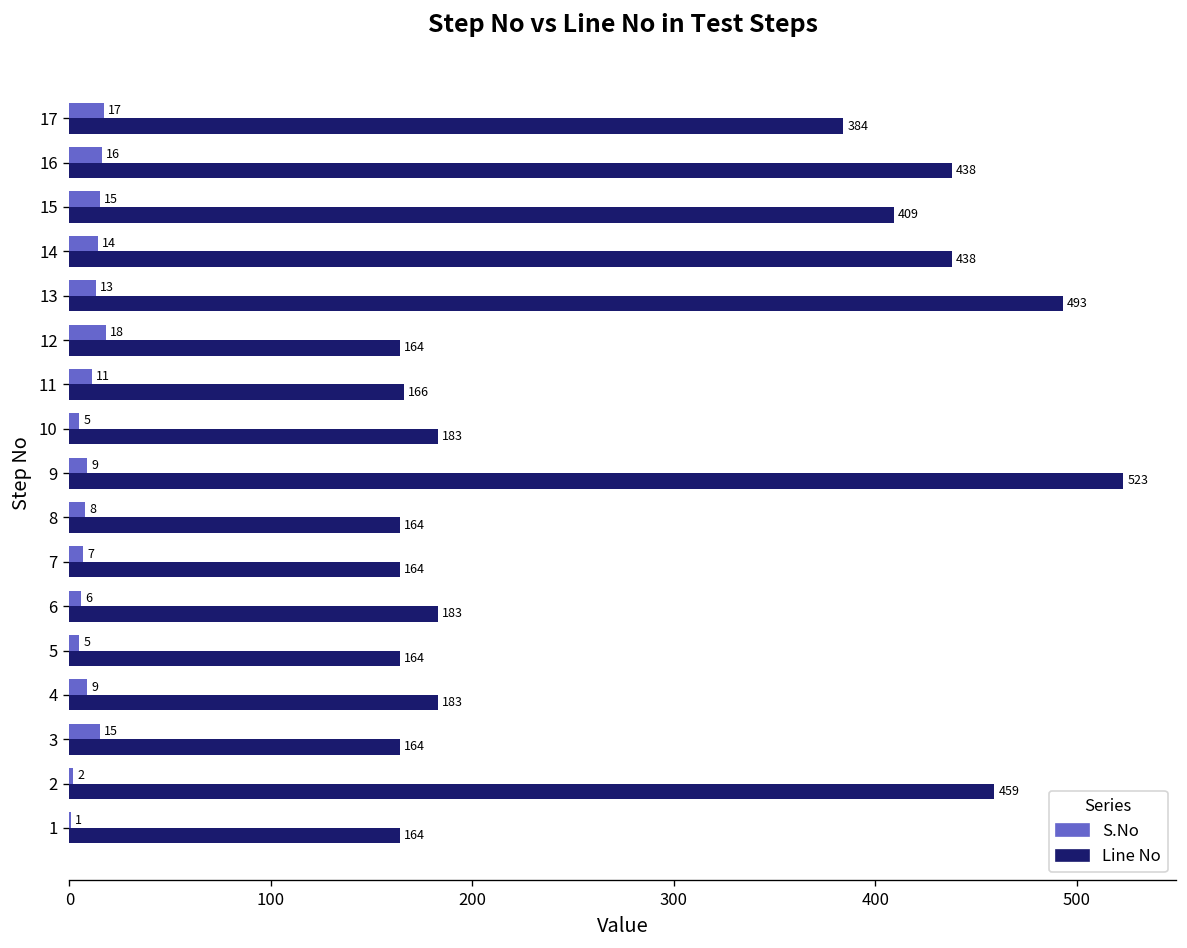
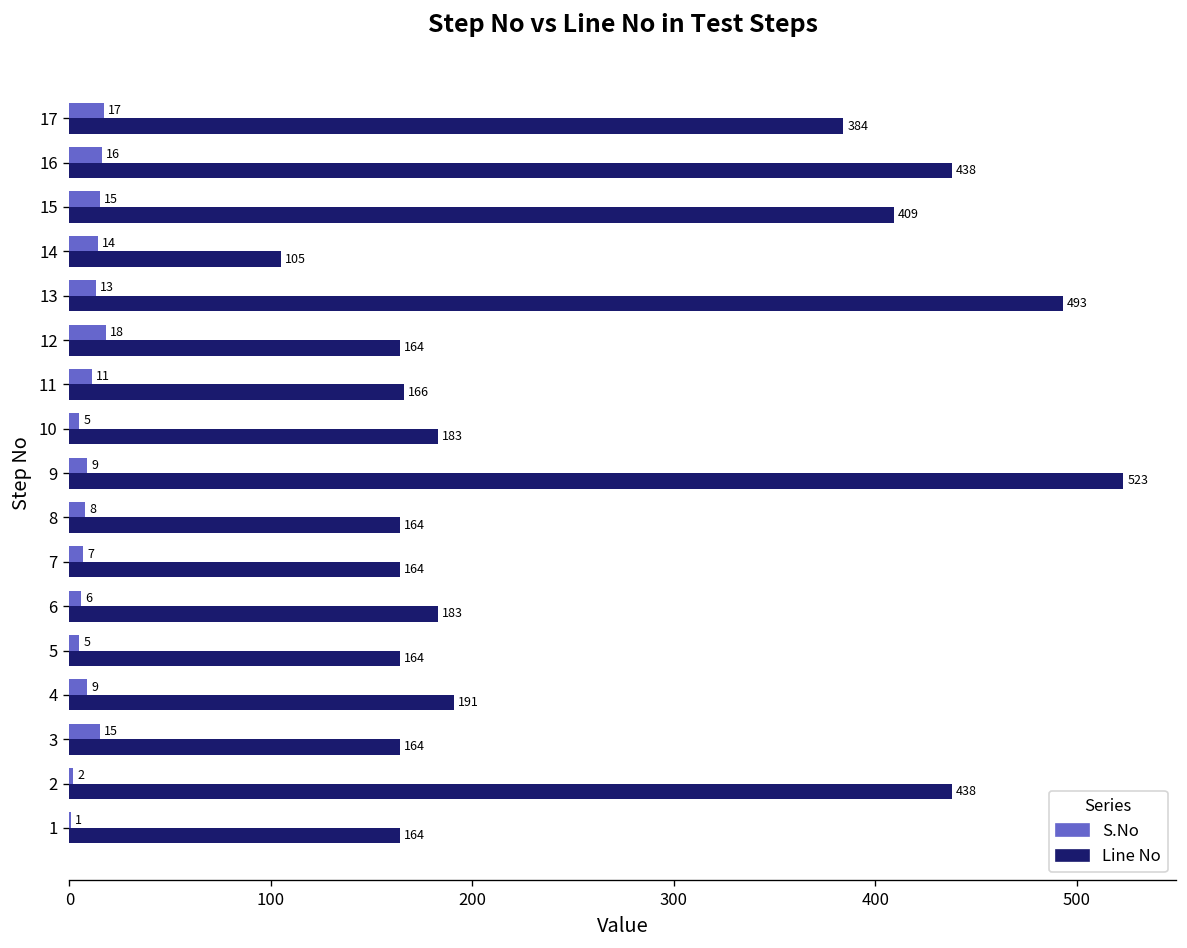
Line No, 14: 438 -> 105
Line No, 4: 183 -> 191
Line No, 2: 459 -> 438
